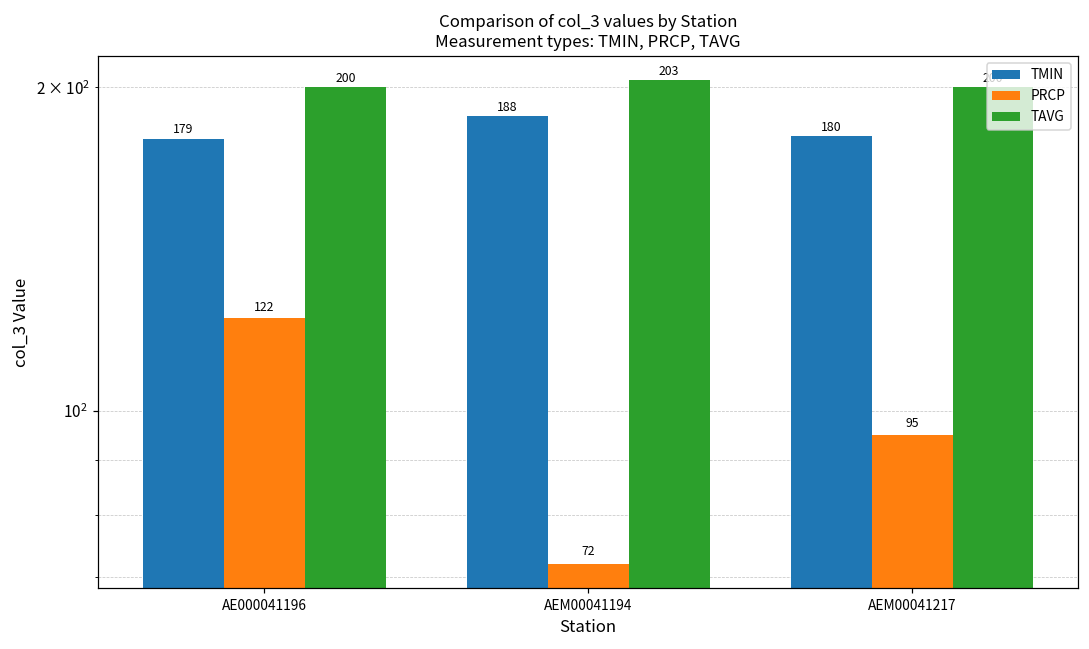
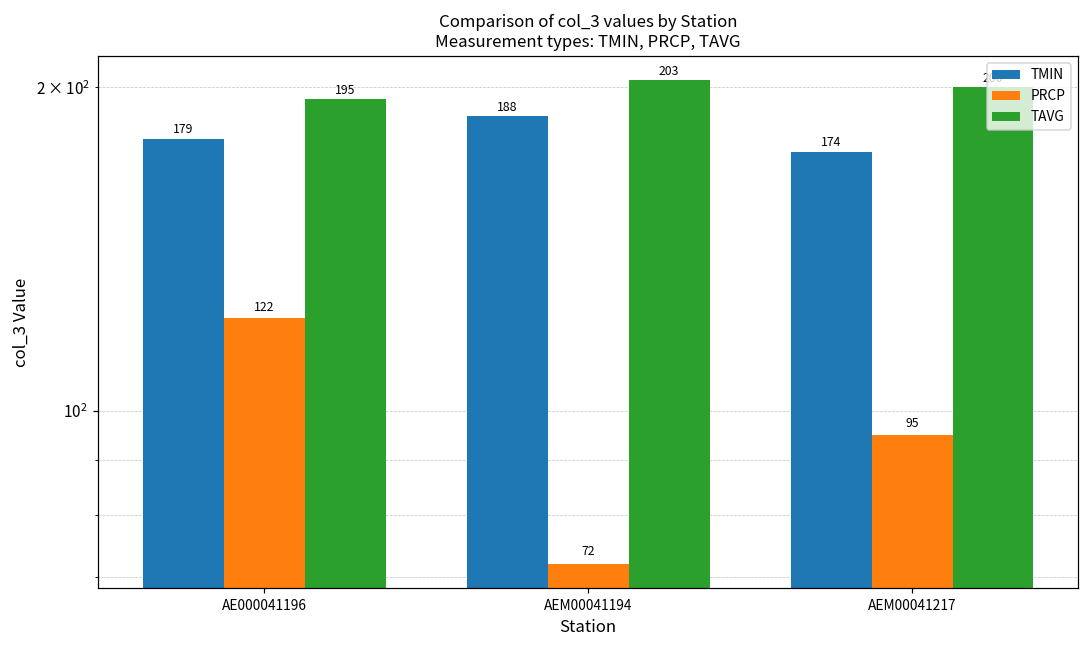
TAVG, AE000041196: 200 -> 195
TMIN, AEM00041217: 180 -> 174
